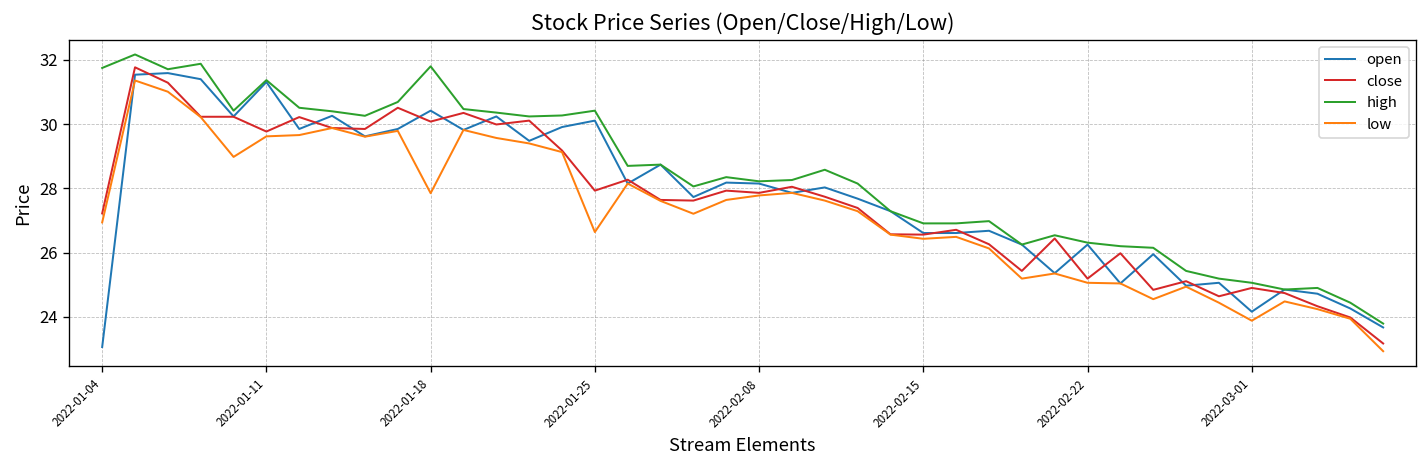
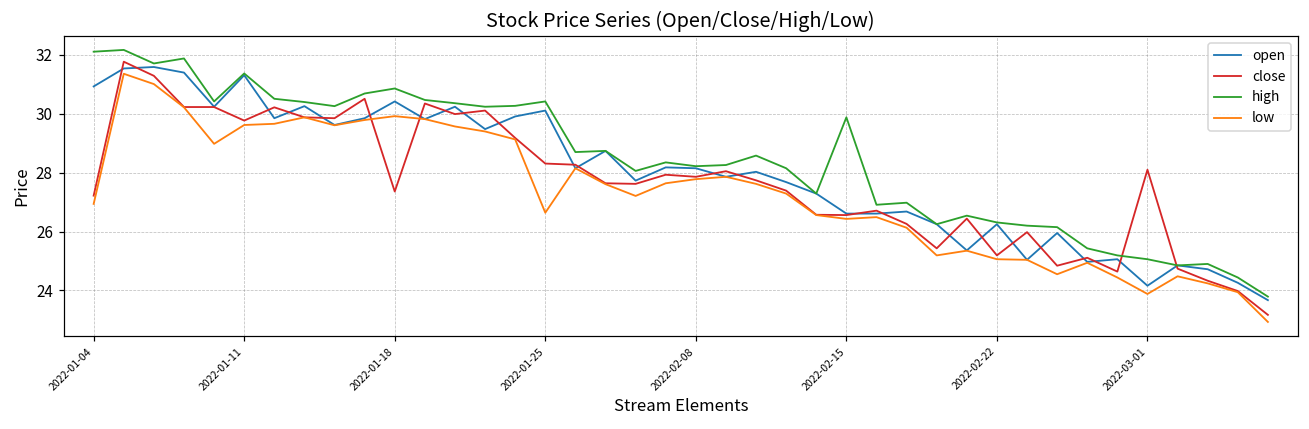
open, 2022-01-04: 23.1 -> 30.9
high, 2022-01-04: 31.8 -> 32.1
close, 2022-01-18: 30.1 -> 27.4
high, 2022-01-18: 31.8 -> 30.9
low, 2022-01-18: 27.9 -> 29.9
close, 2022-01-25: 27.9 -> 28.3
high, 2022-02-15: 26.9 -> 29.9
close, 2022-03-01: 24.9 -> 28.1
